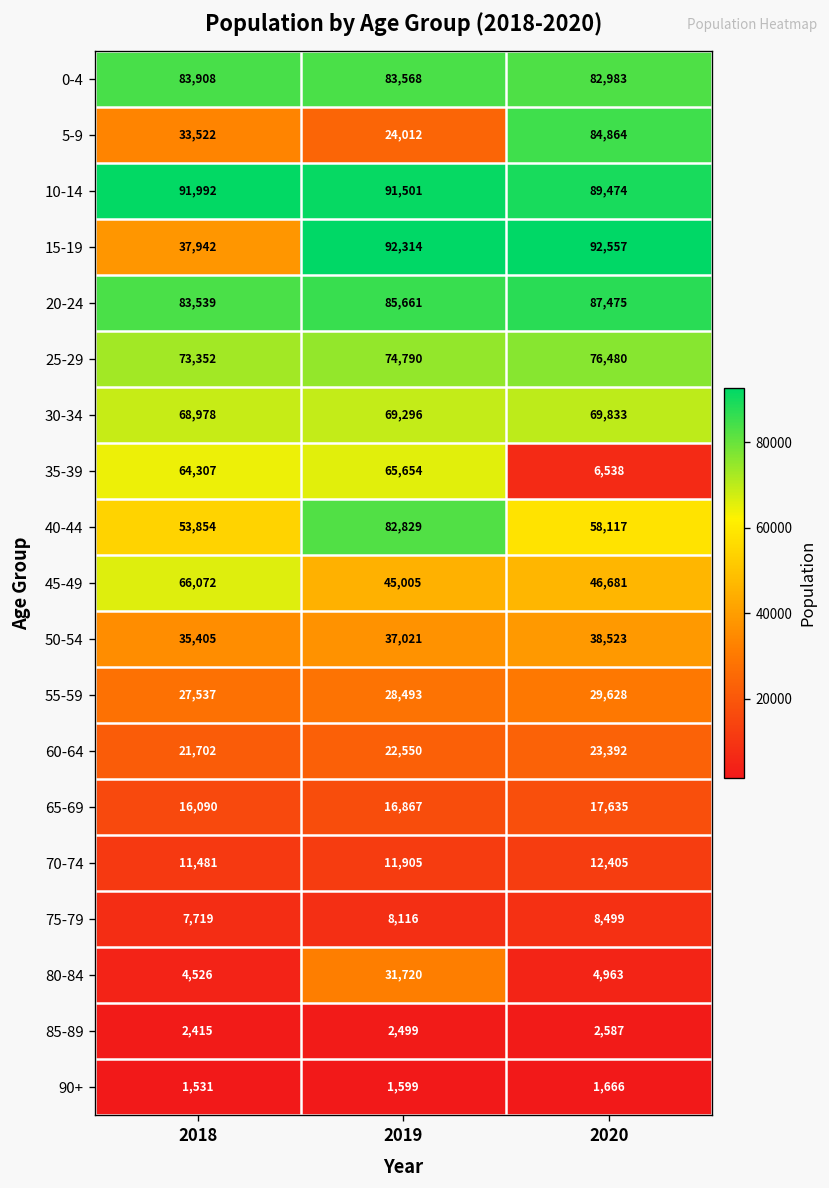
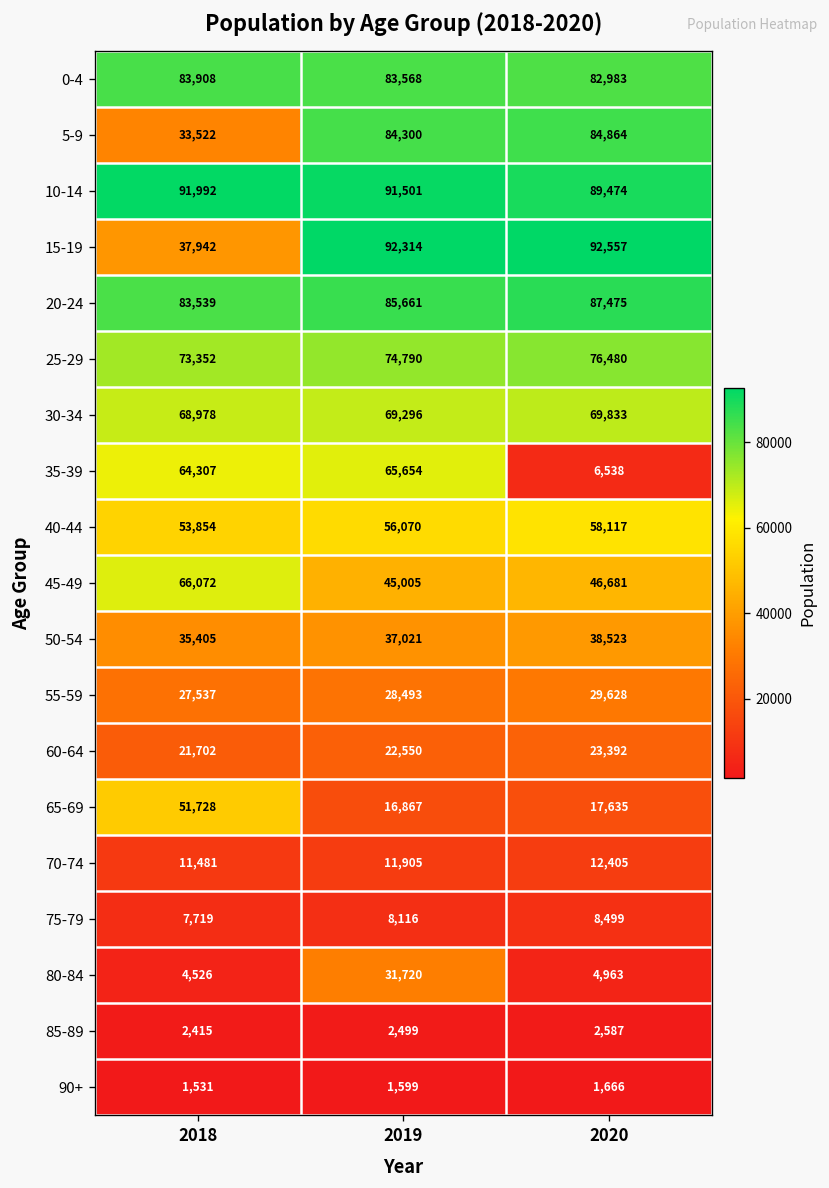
5-9, 2019: 24,012 -> 84,300
40-44, 2019: 82,829 -> 56,070
65-69, 2018: 16,090 -> 51,728
